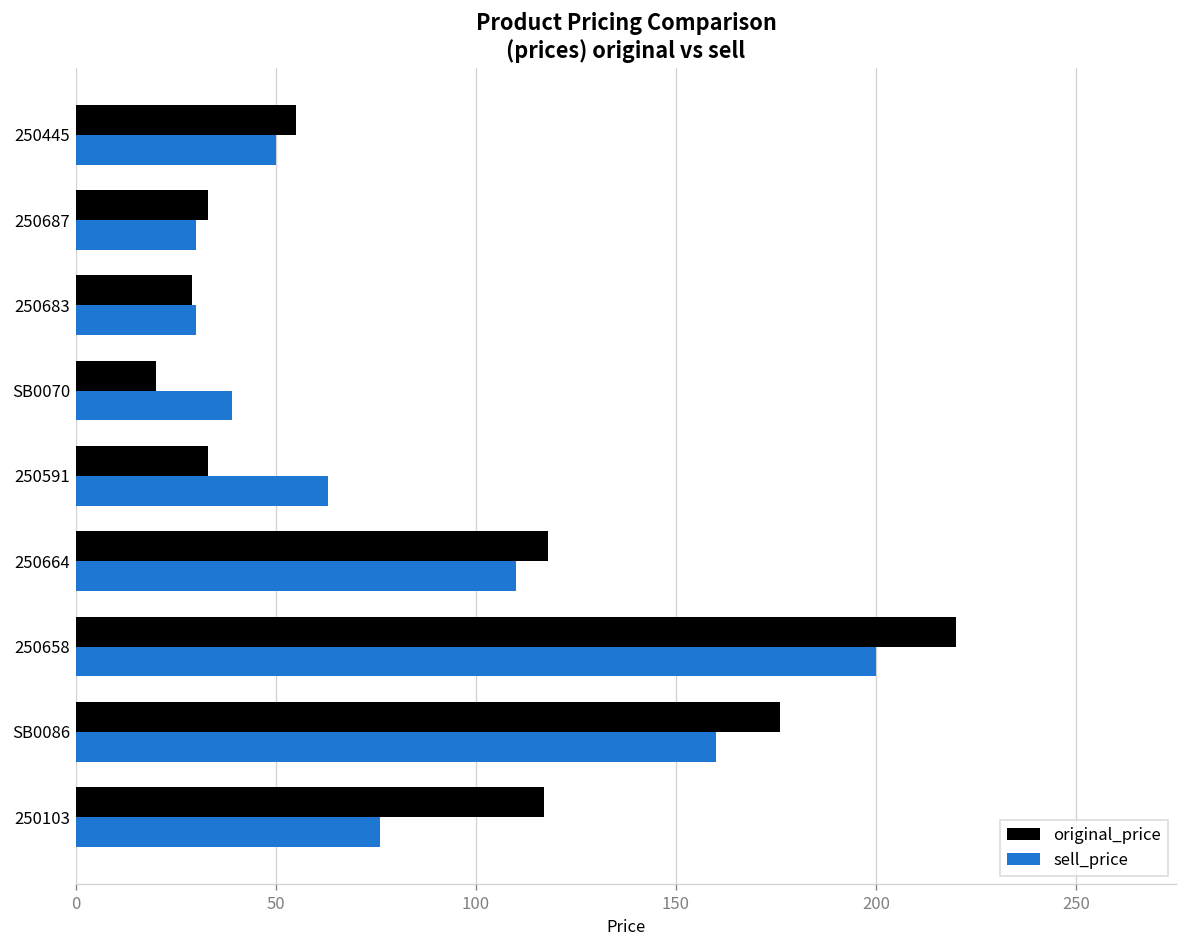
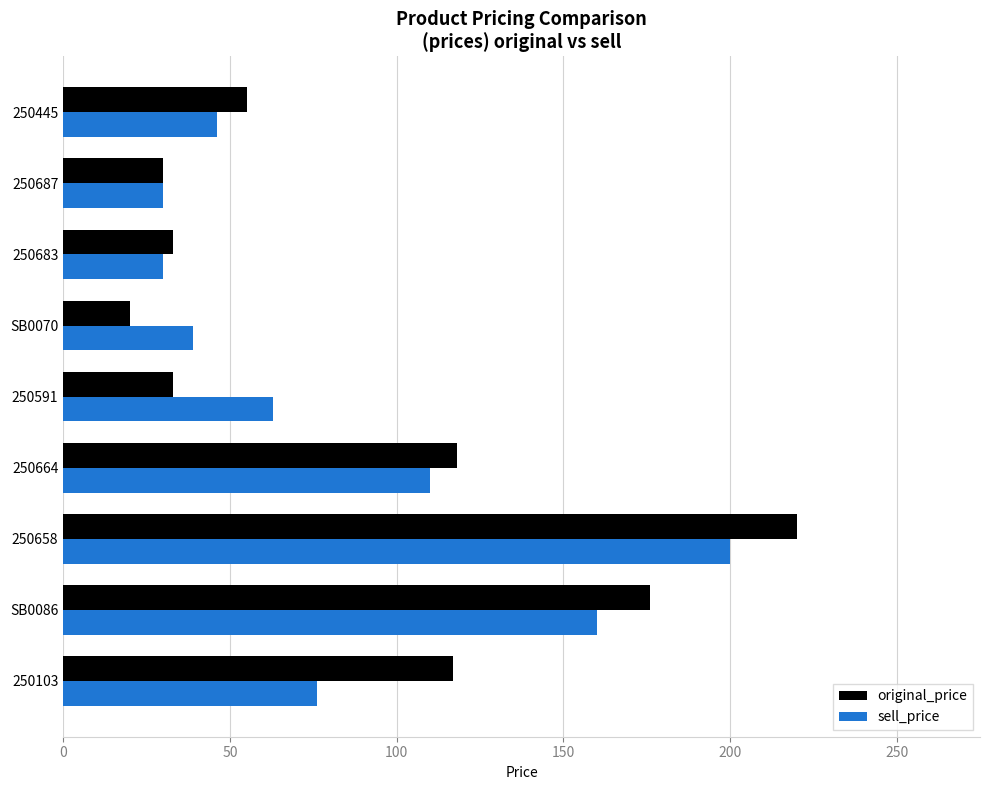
sell_price, 250445: 50 -> 46
original_price, 250687: 33 -> 30
original_price, 250683: 29 -> 33
